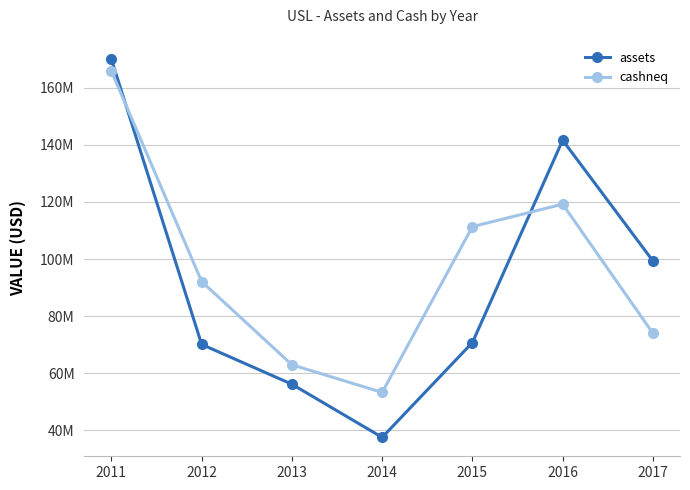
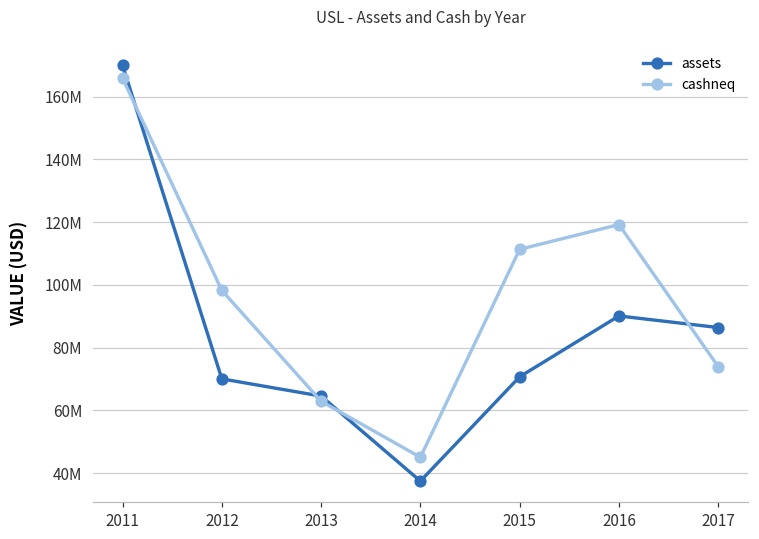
cashneq, 2012: 92000000 -> 98000000
assets, 2013: 56000000 -> 65000000
cashneq, 2014: 53000000 -> 45000000
assets, 2016: 142000000 -> 90000000
assets, 2017: 99000000 -> 86000000
